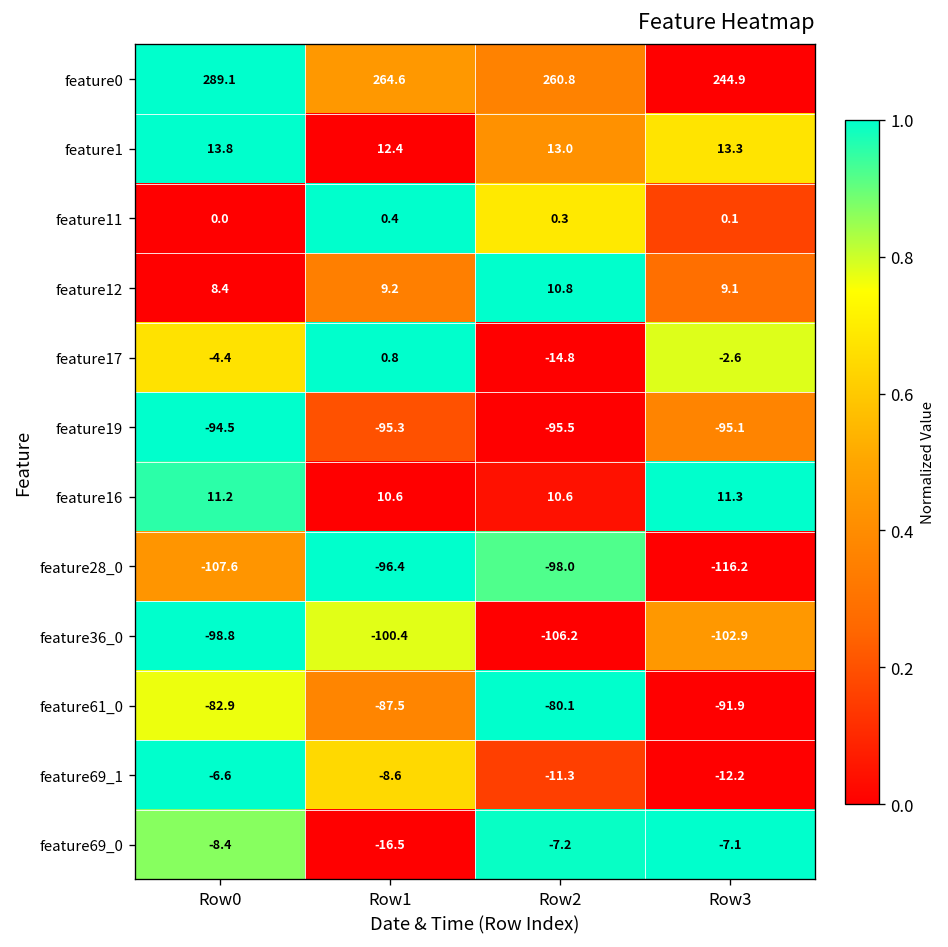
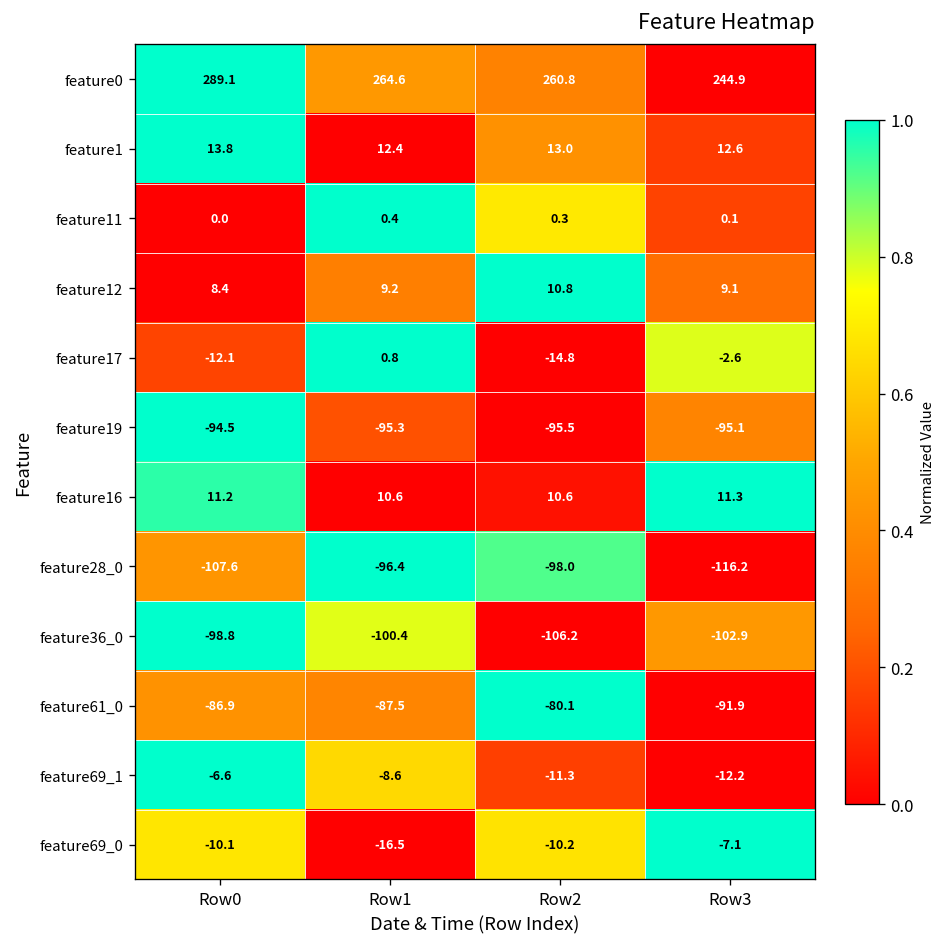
feature1, Row3: 13.3 -> 12.6
feature17, Row0: -4.4 -> -12.1
feature61_0, Row0: -82.9 -> -86.9
feature69_0, Row0: -8.4 -> -10.1
feature69_0, Row2: -7.2 -> -10.2
